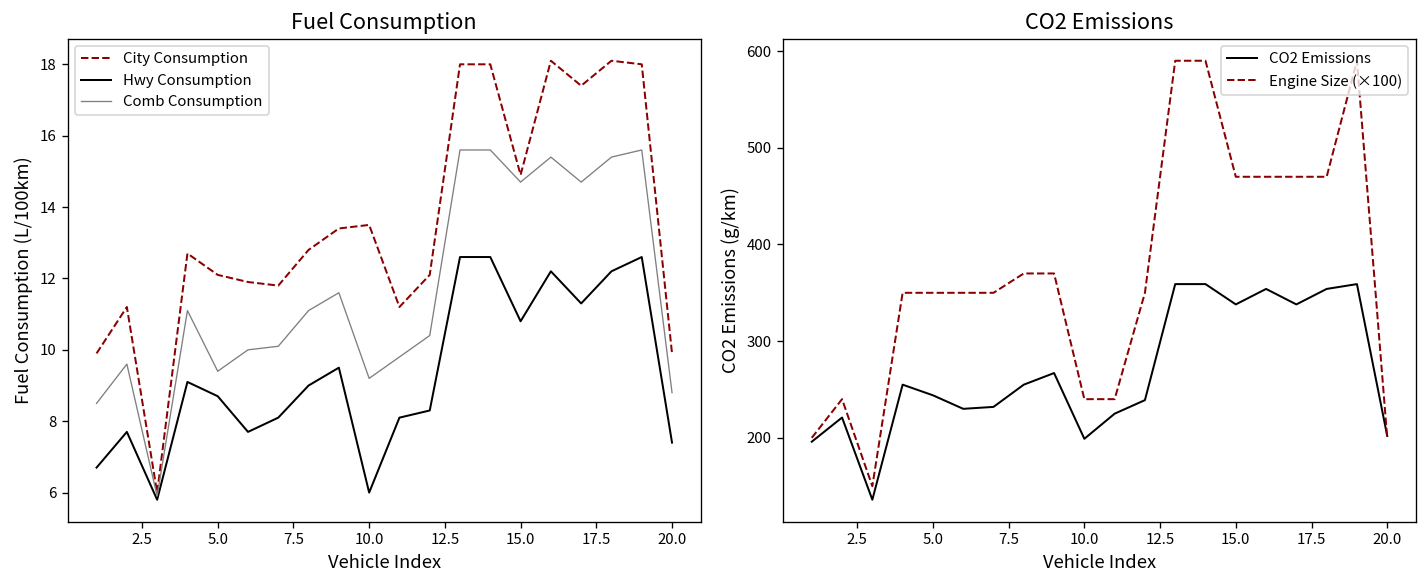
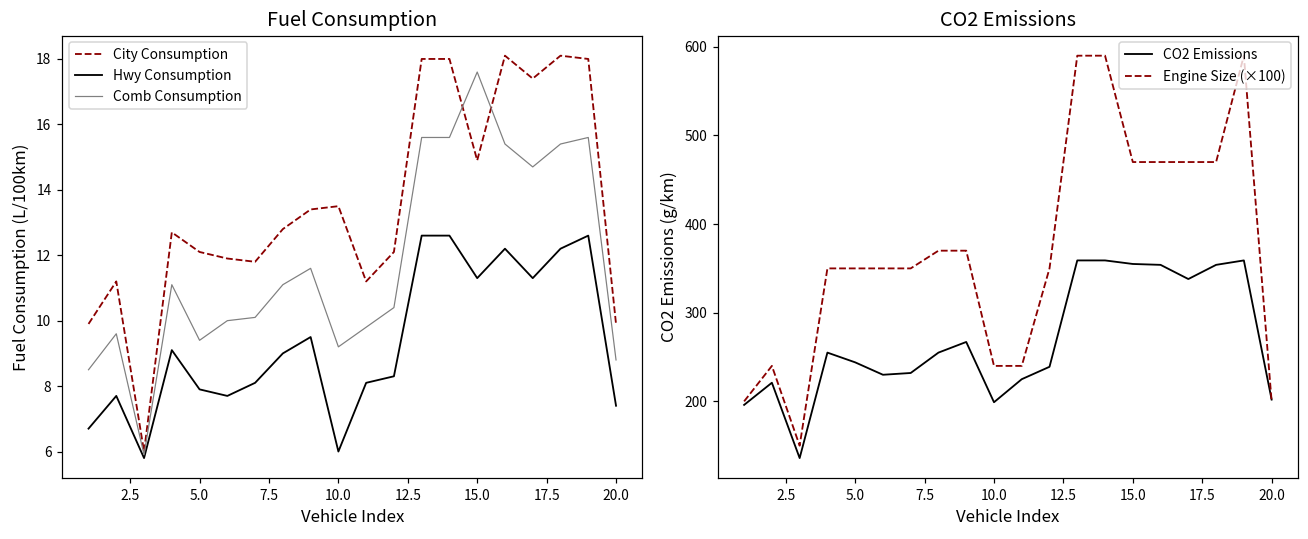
Fuel Consumption, Hwy Consumption, 5.0: 8.7 -> 7.9
Fuel Consumption, Hwy Consumption, 15.0: 10.8 -> 11.3
Fuel Consumption, Comb Consumption, 15.0: 14.7 -> 17.6
CO2 Emissions, CO2 Emissions, 15.0: 340 -> 360
